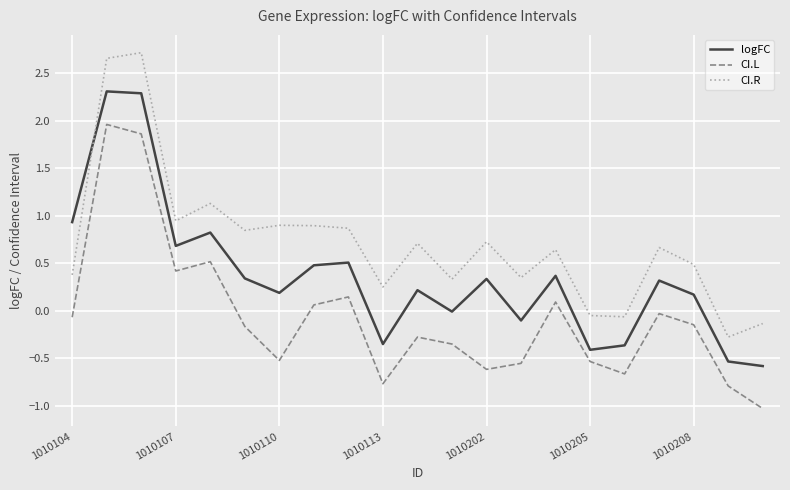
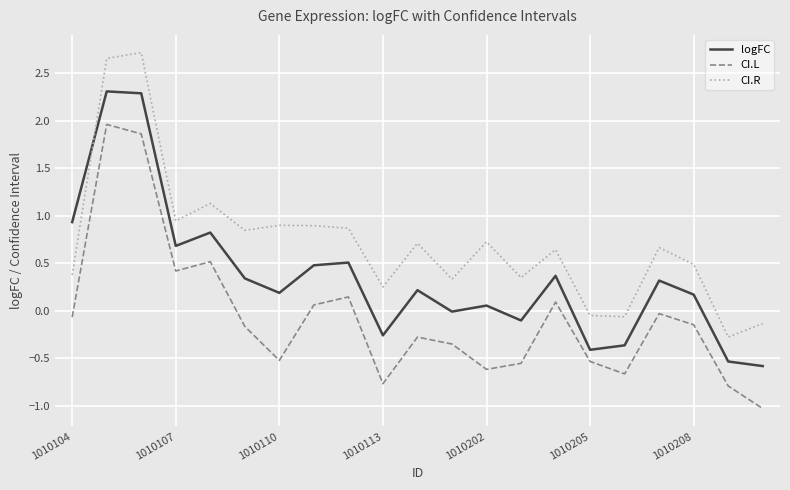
logFC, 1010113: -0.35 -> -0.26
logFC, 1010202: 0.3 -> 0.1
